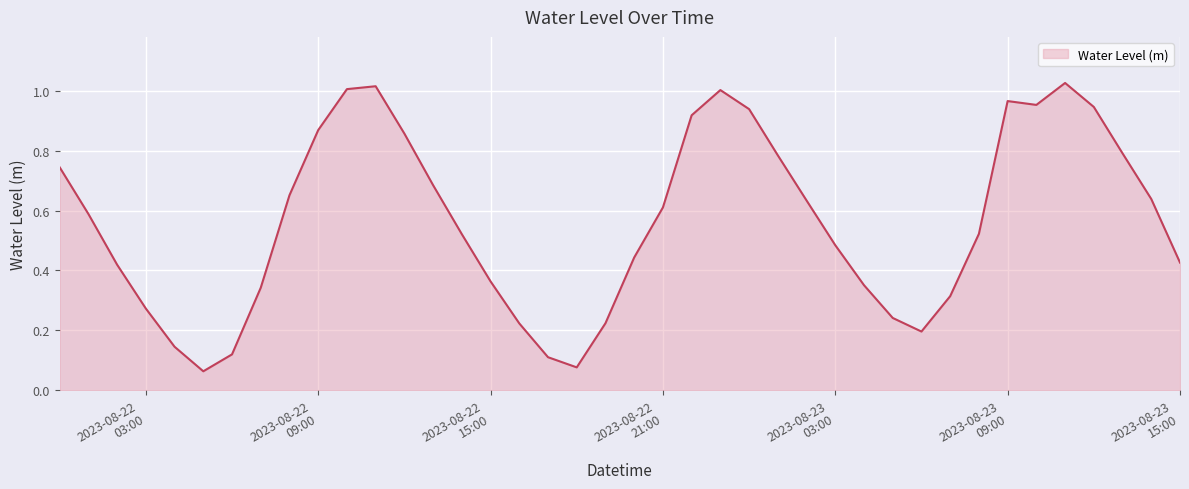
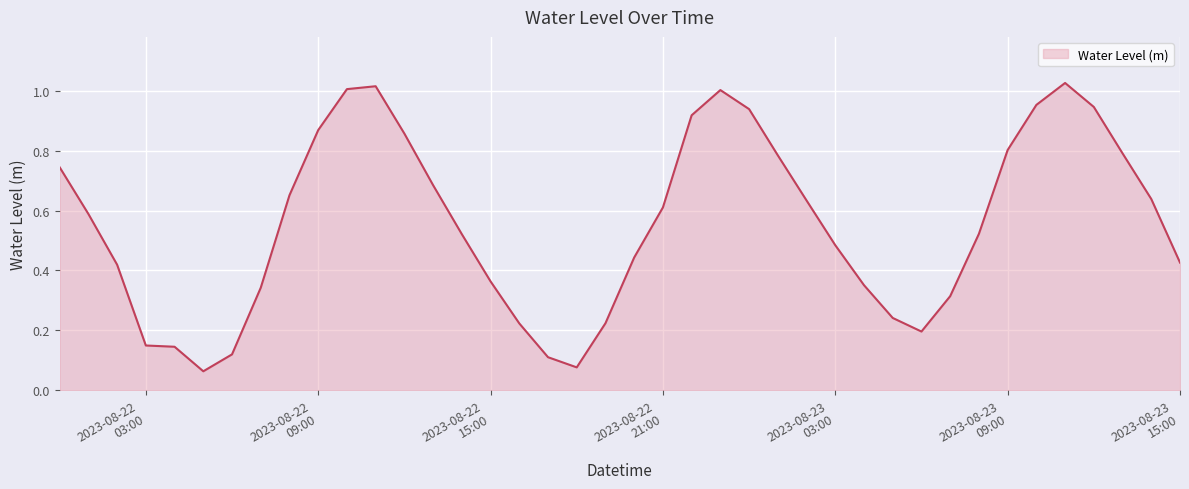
2023-08-22 03:00: 0.27 -> 0.15
2023-08-23 09:00: 0.97 -> 0.80
